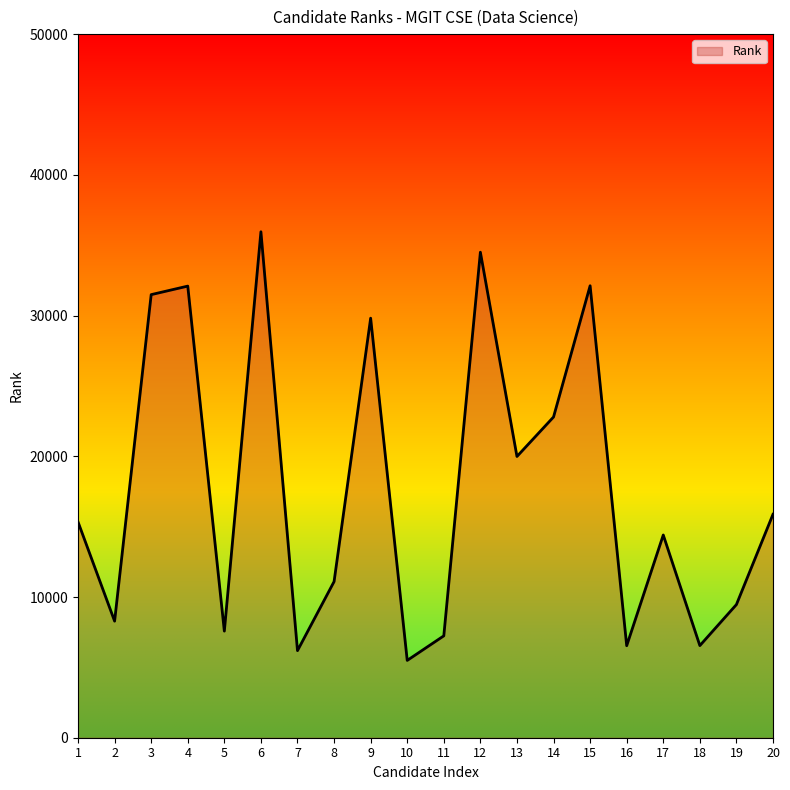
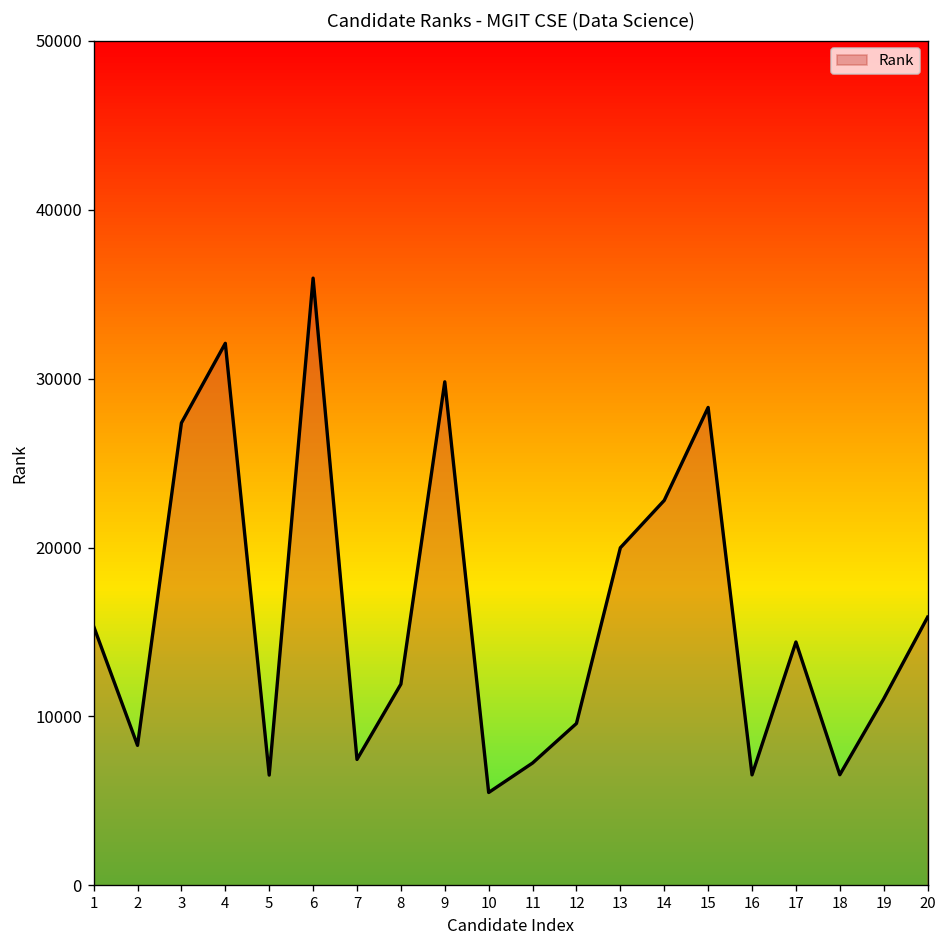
3: 31500 -> 27400
5: 7600 -> 6500
7: 6200 -> 7500
8: 11100 -> 11900
12: 34500 -> 9600
15: 32100 -> 28300
19: 9500 -> 11000
